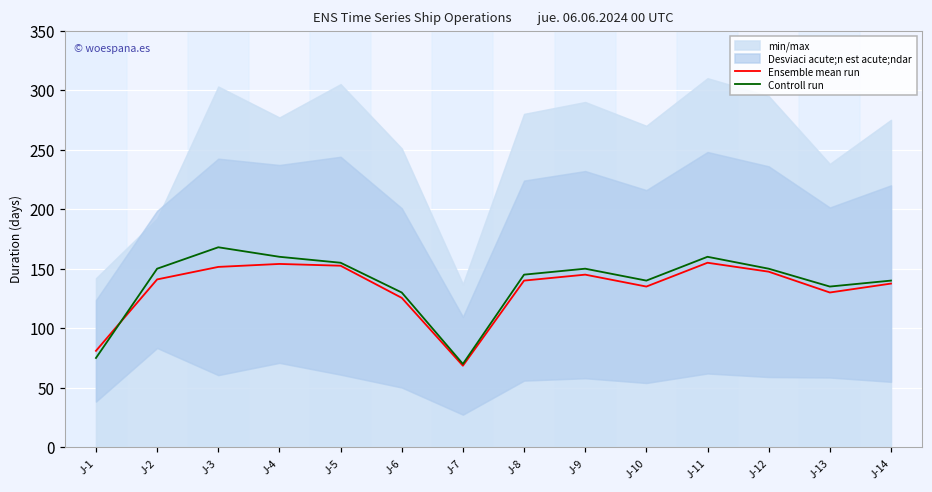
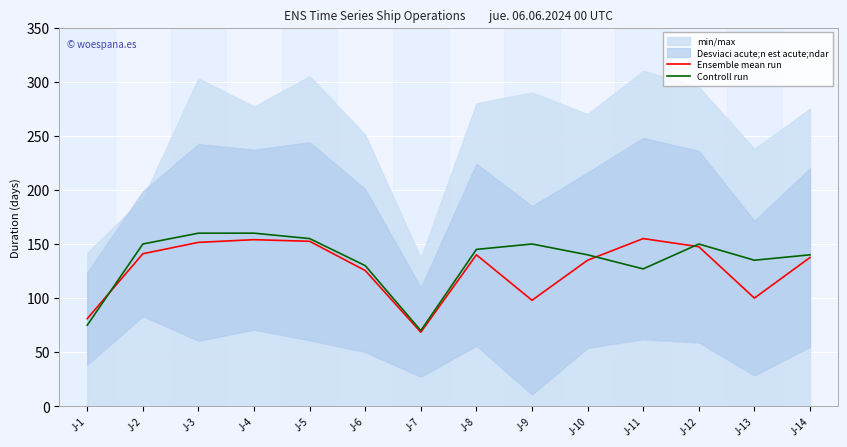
Controll run, J-3: 168 -> 160
Ensemble mean run, J-9: 145 -> 98
Controll run, J-11: 160 -> 127
Ensemble mean run, J-13: 130 -> 100
